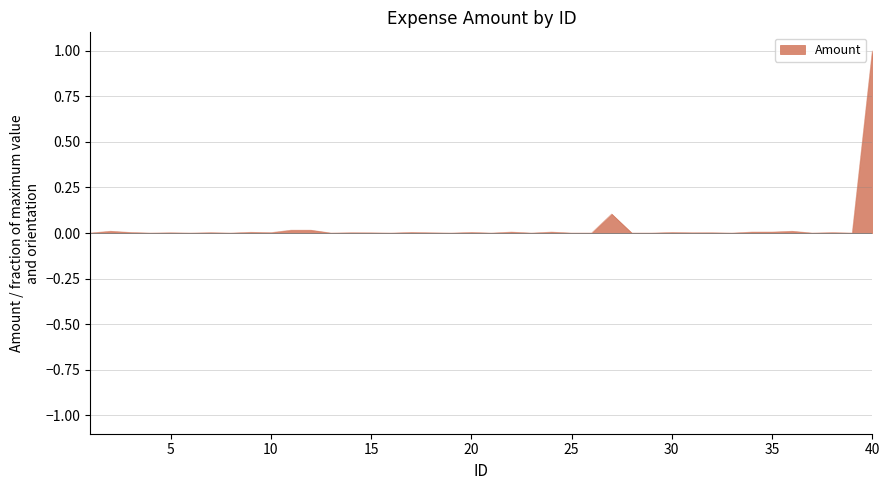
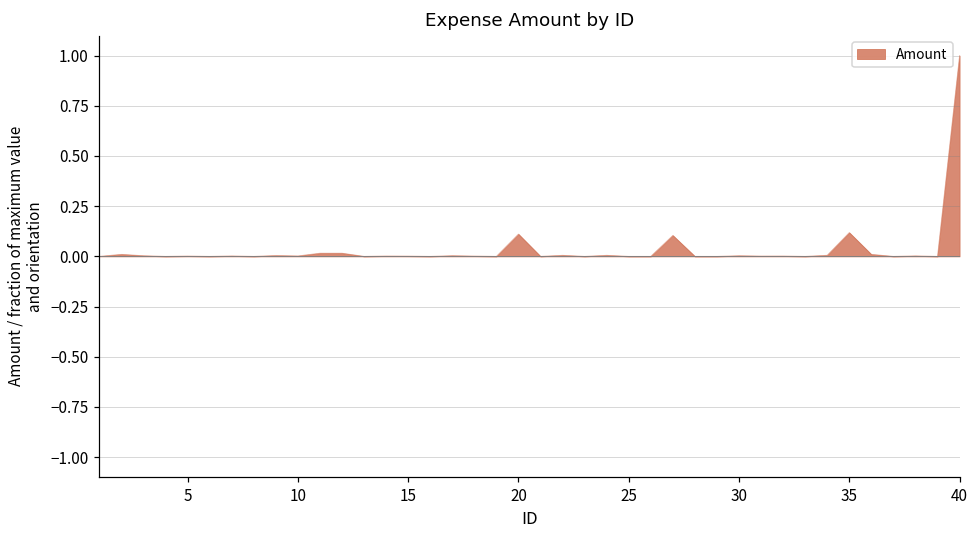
20: 0.00 -> 0.11
35: 0.01 -> 0.12
